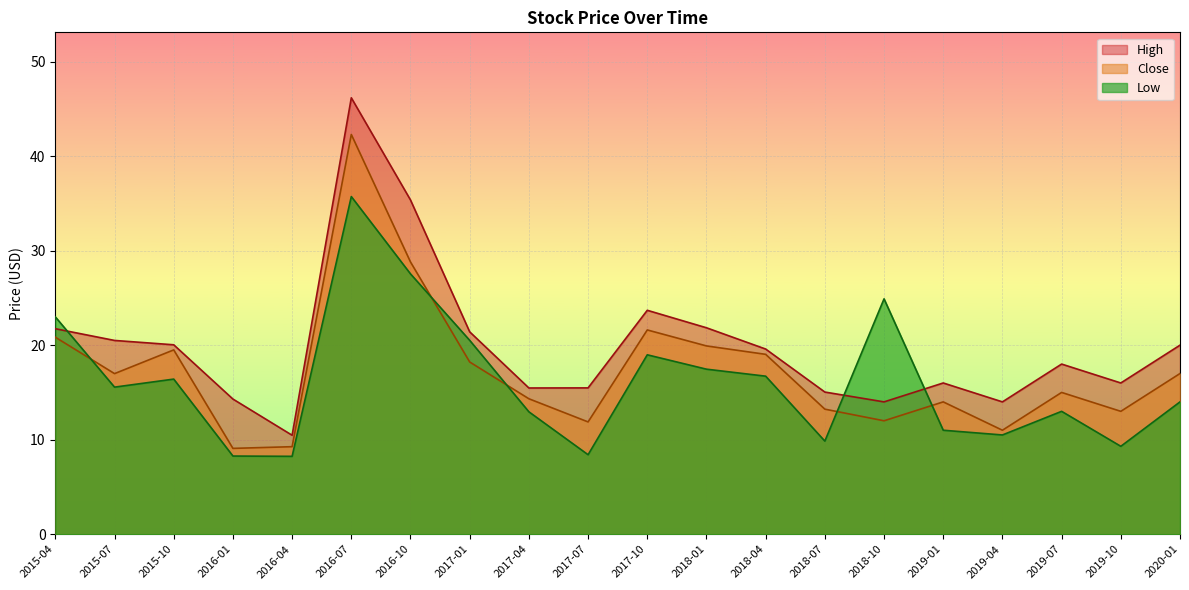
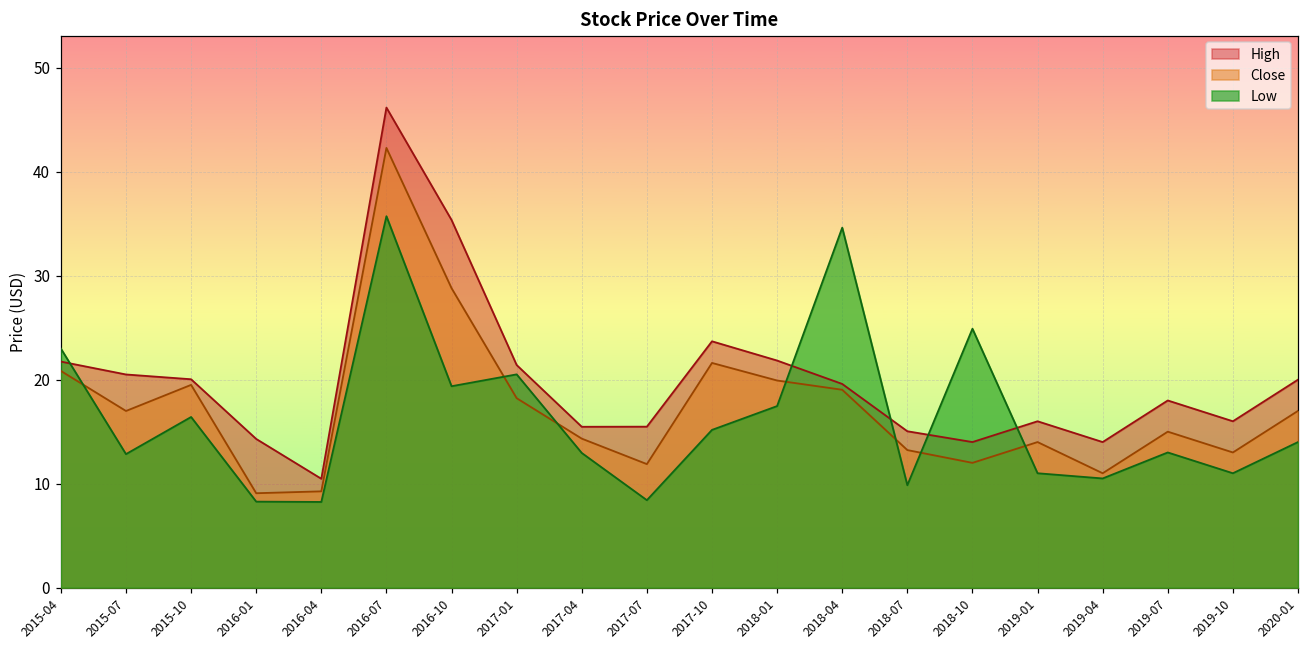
Low, 2015-07: 16 -> 13
Low, 2016-10: 28 -> 19
Low, 2017-10: 19 -> 15
Low, 2018-04: 17 -> 35
Low, 2019-10: 9 -> 11
